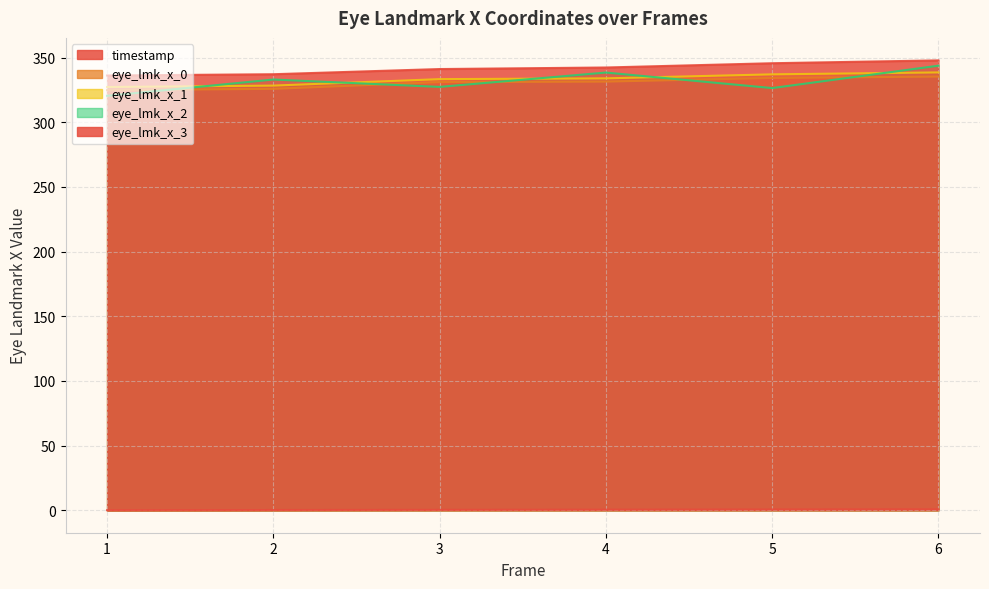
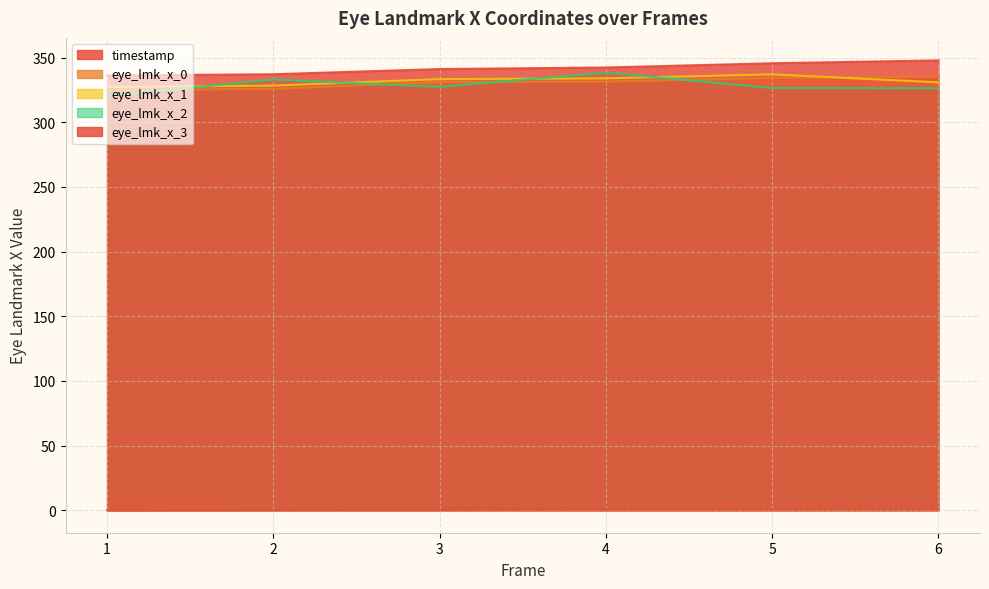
eye_lmk_x_1, 6: 339 -> 331
eye_lmk_x_2, 6: 344 -> 326
